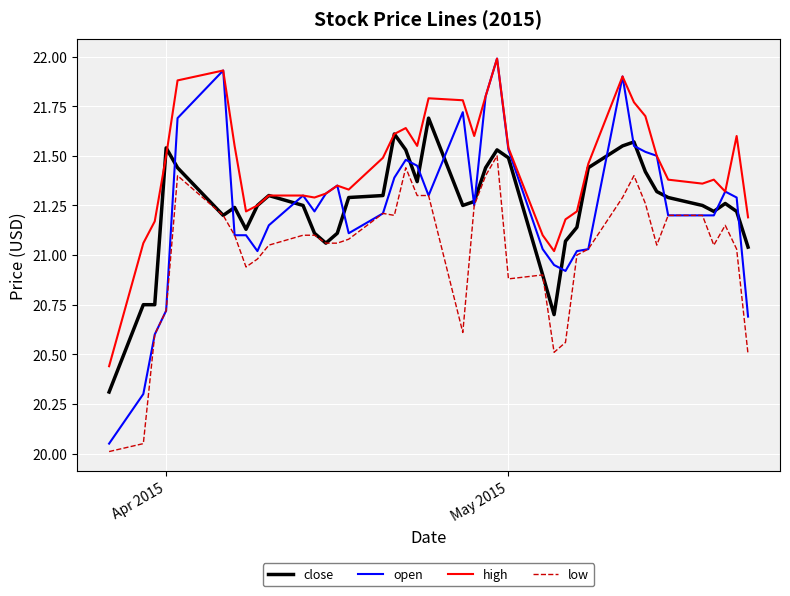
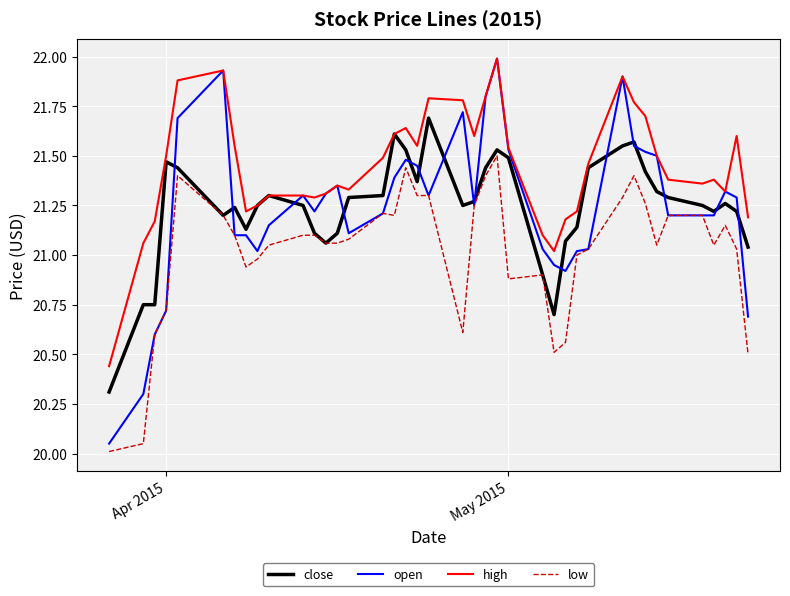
close, Apr 2015: 21.54 -> 21.47
